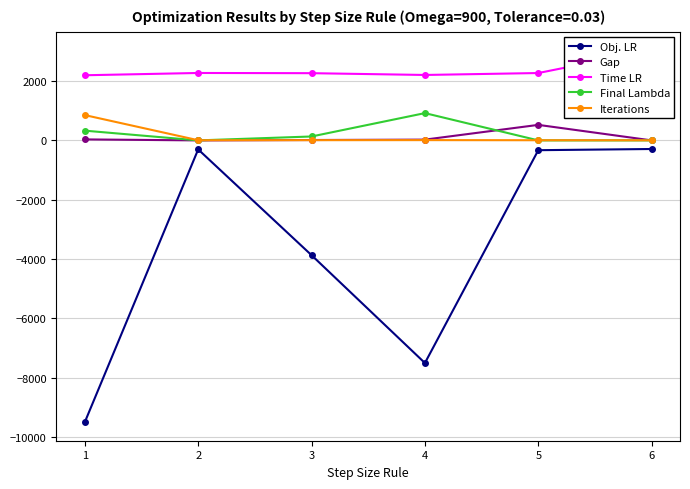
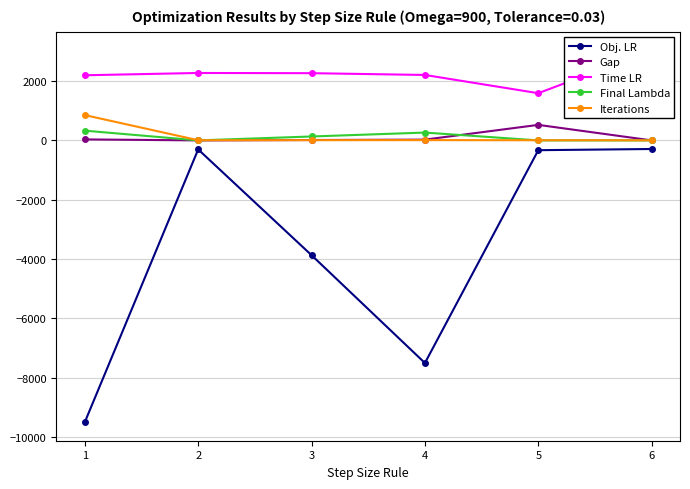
Final Lambda, 4: 900 -> 300
Time LR, 5: 2300 -> 1600
